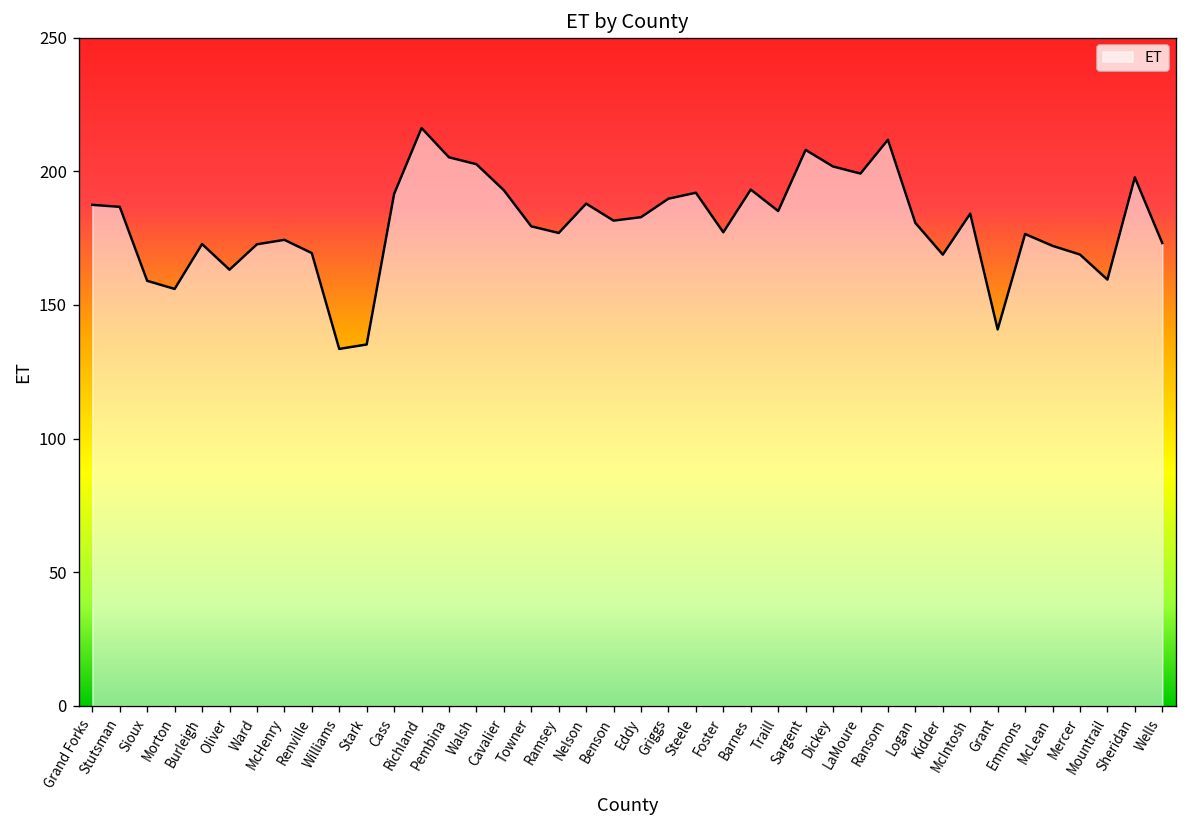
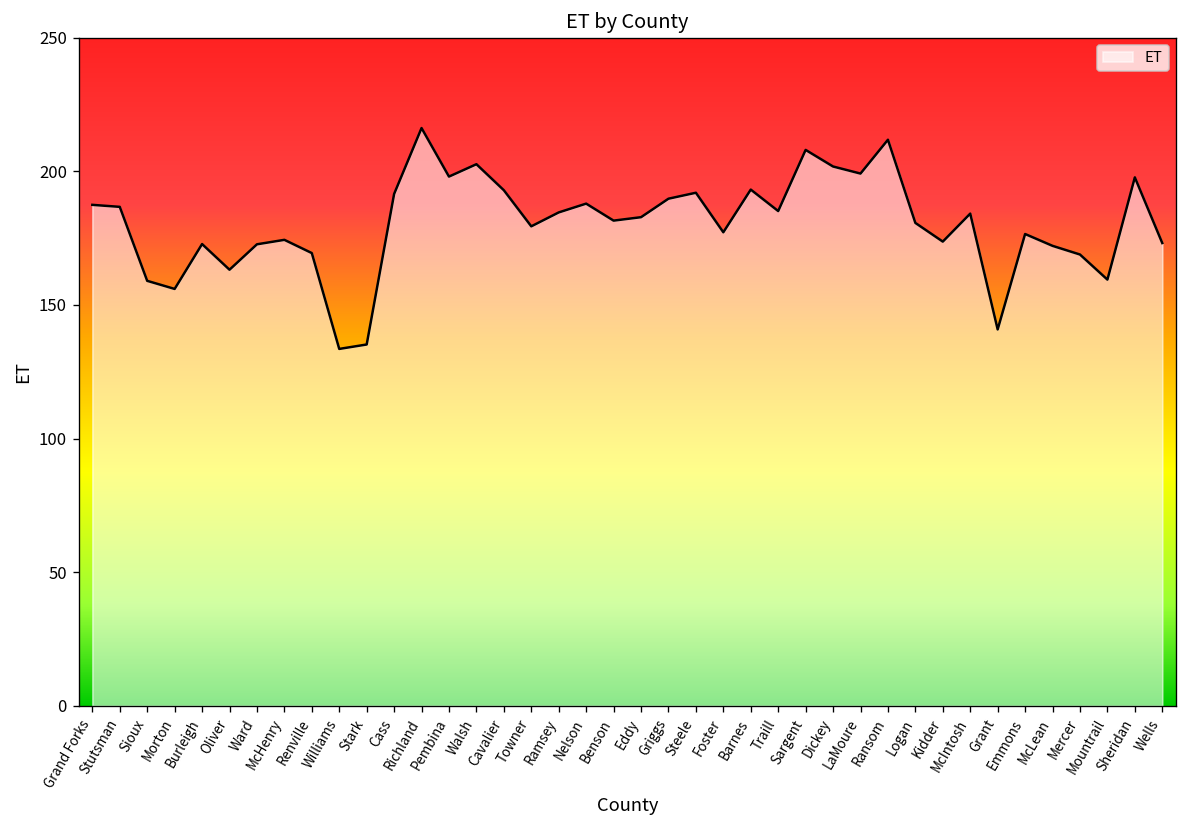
Pembina: 205 -> 198
Ramsey: 177 -> 185
Kidder: 169 -> 174
